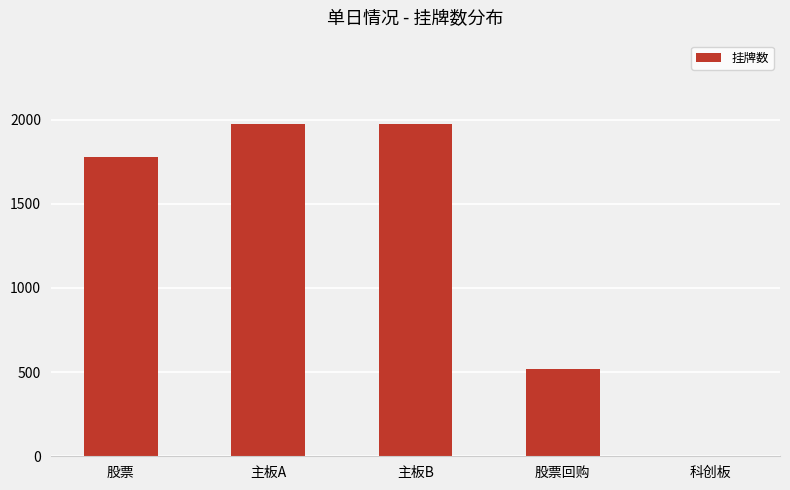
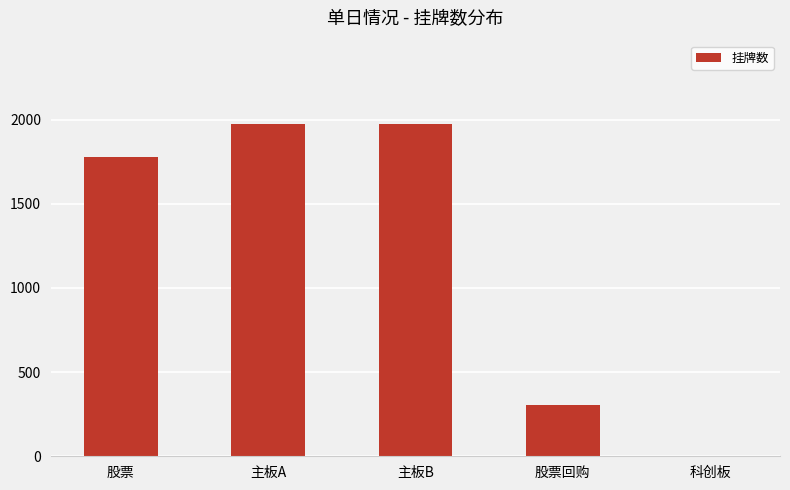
股票回购: 520 -> 300
